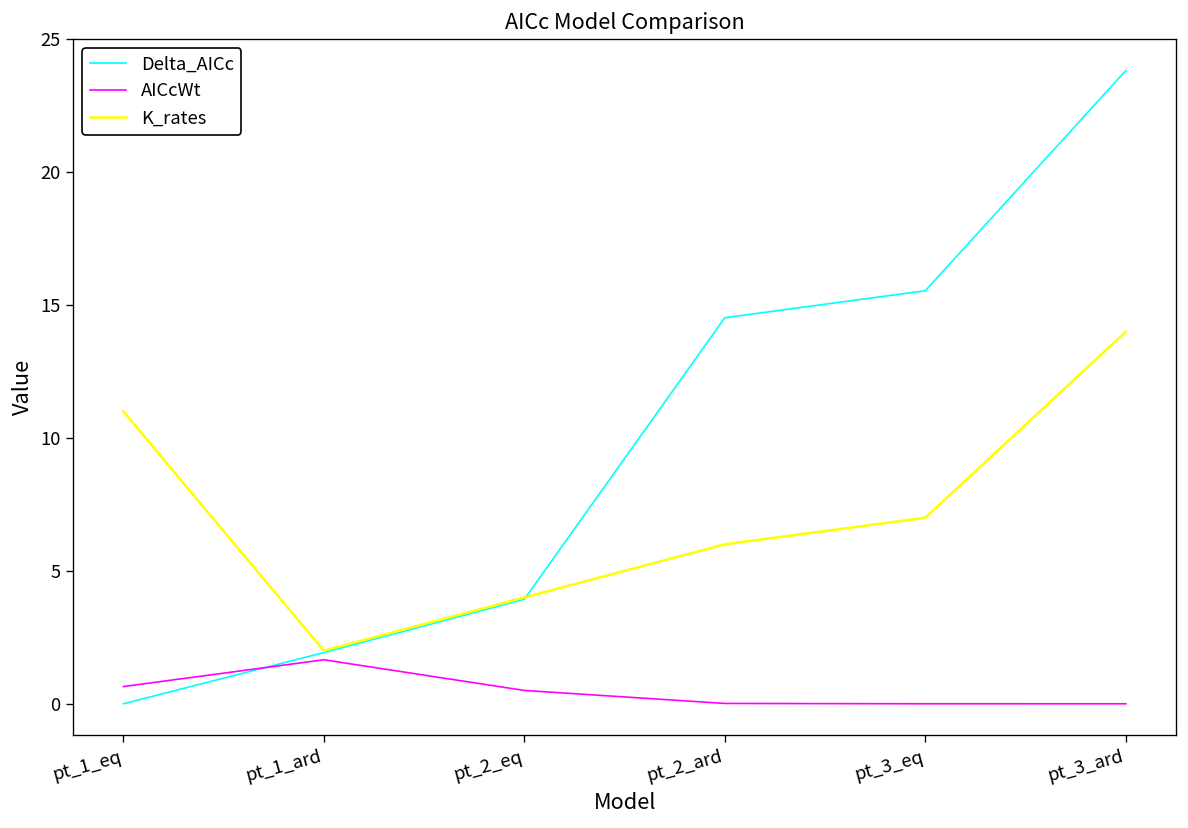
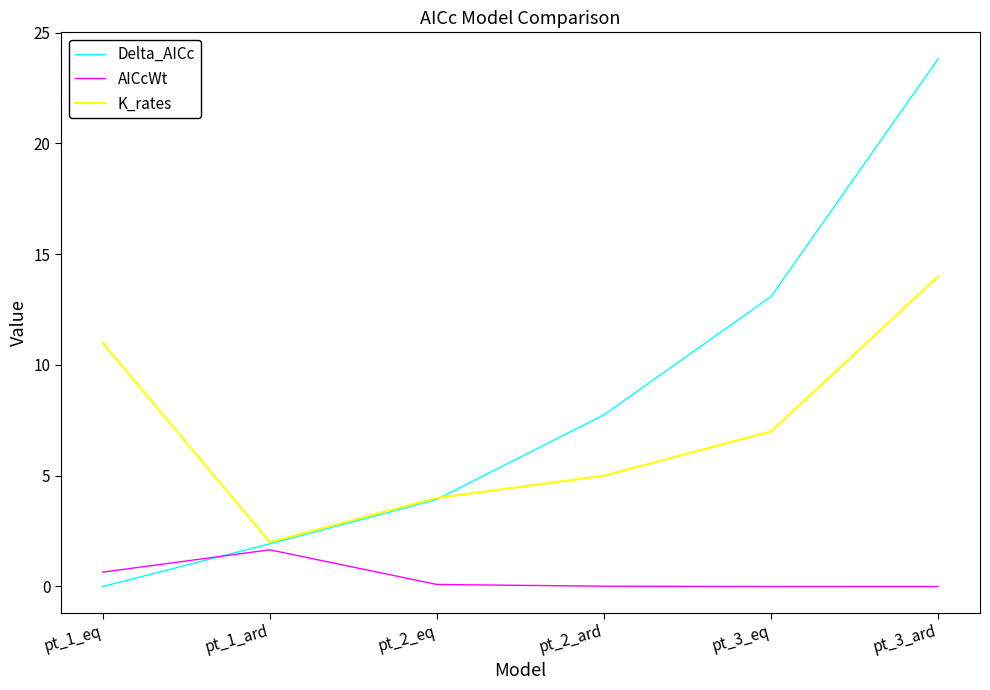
AICcWt, pt_2_eq: 0.5 -> 0.1
Delta_AICc, pt_2_ard: 14.5 -> 7.8
K_rates, pt_2_ard: 6 -> 5
Delta_AICc, pt_3_eq: 15.5 -> 13.1
